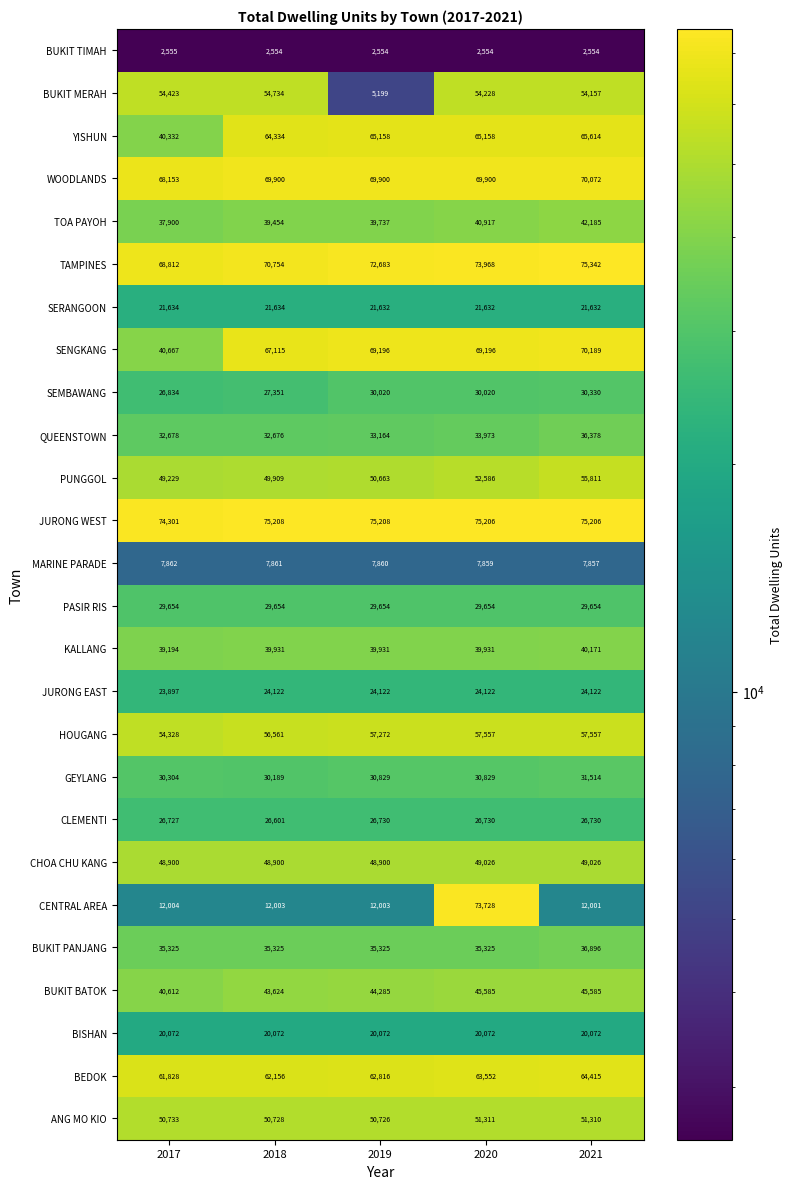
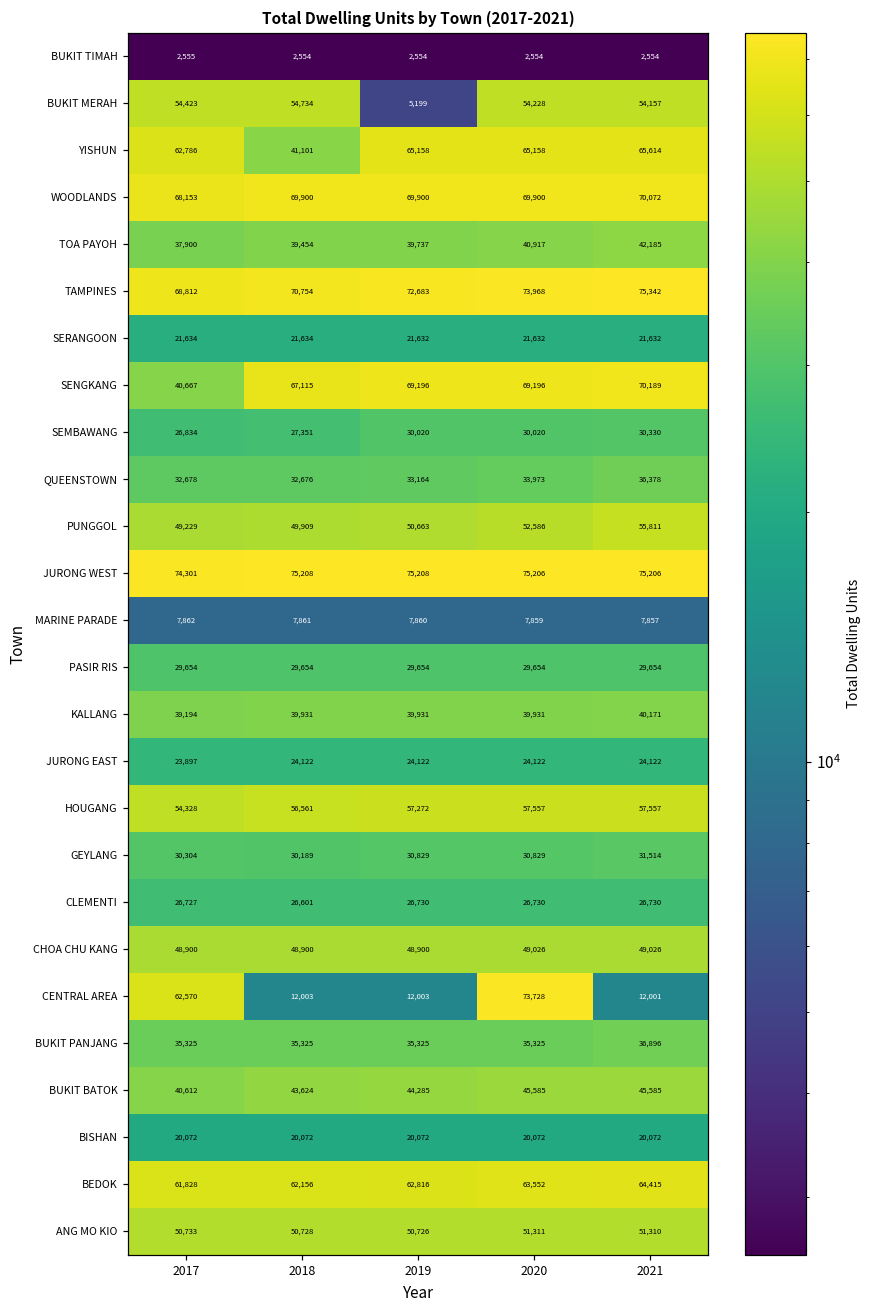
YISHUN, 2017: 40,332 -> 62,786
YISHUN, 2018: 64,334 -> 41,101
CENTRAL AREA, 2017: 12,004 -> 62,570
